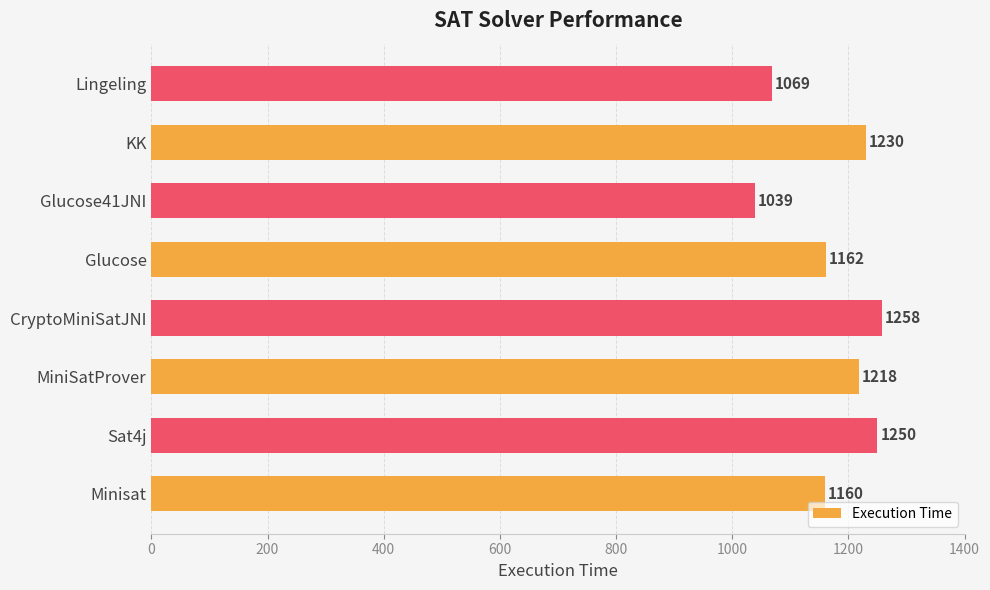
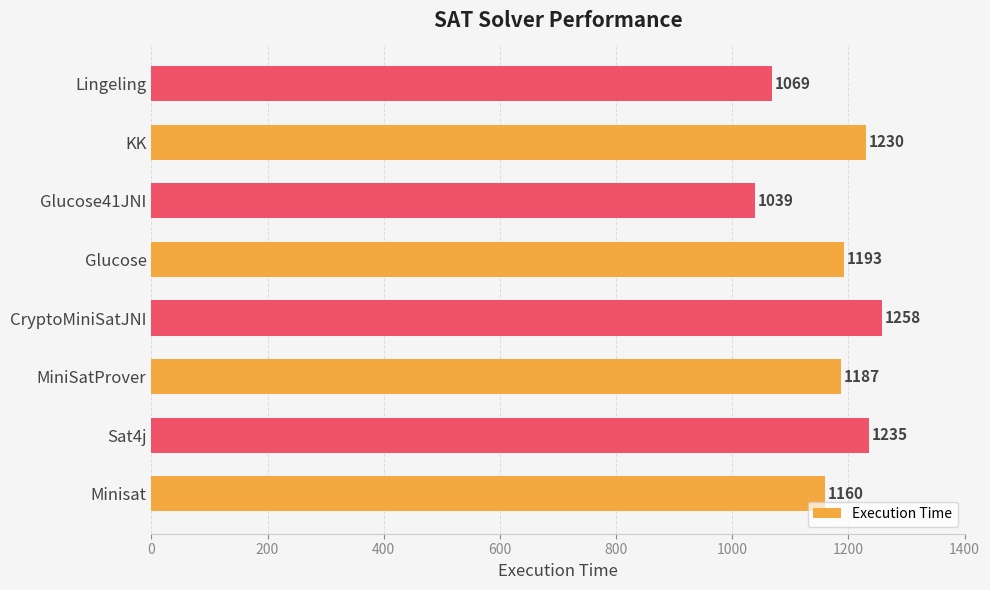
Glucose: 1162 -> 1193
MiniSatProver: 1218 -> 1187
Sat4j: 1250 -> 1235
